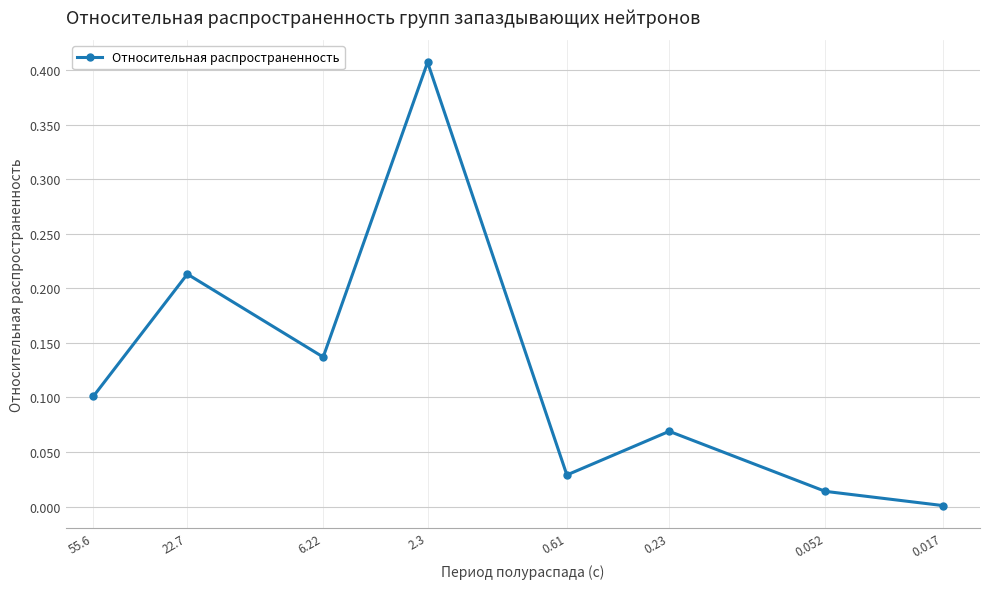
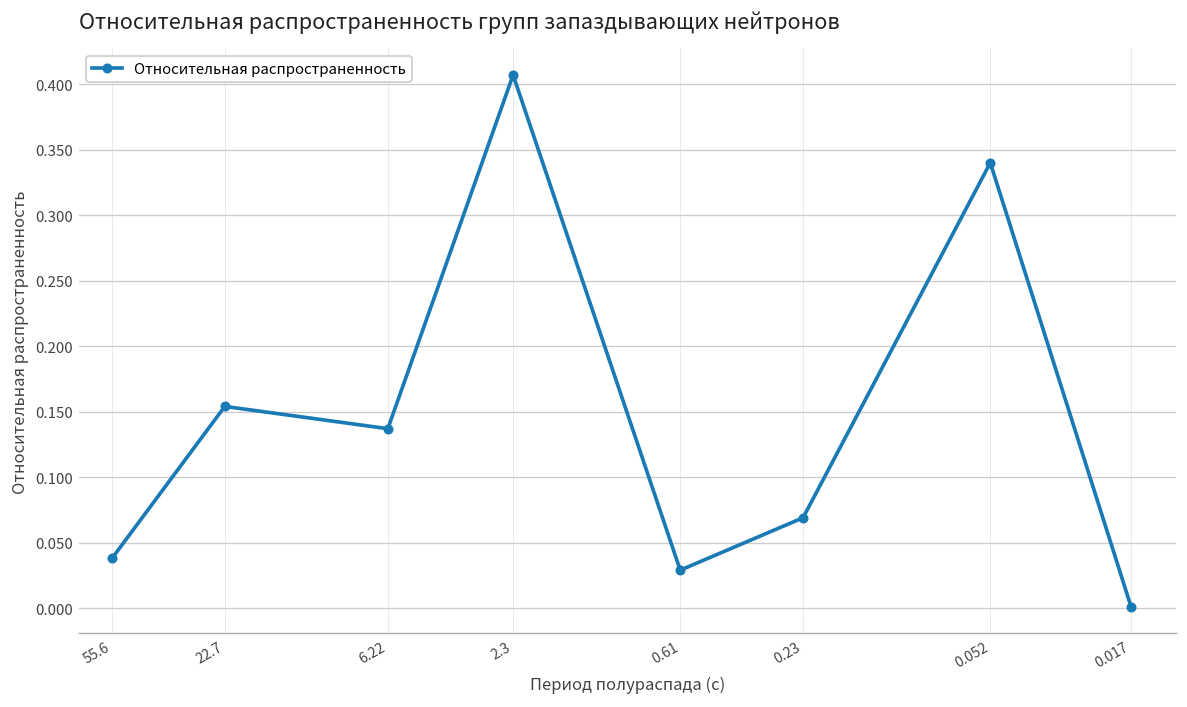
55.6: 0.101 -> 0.038
22.7: 0.213 -> 0.154
0.052: 0.014 -> 0.340
